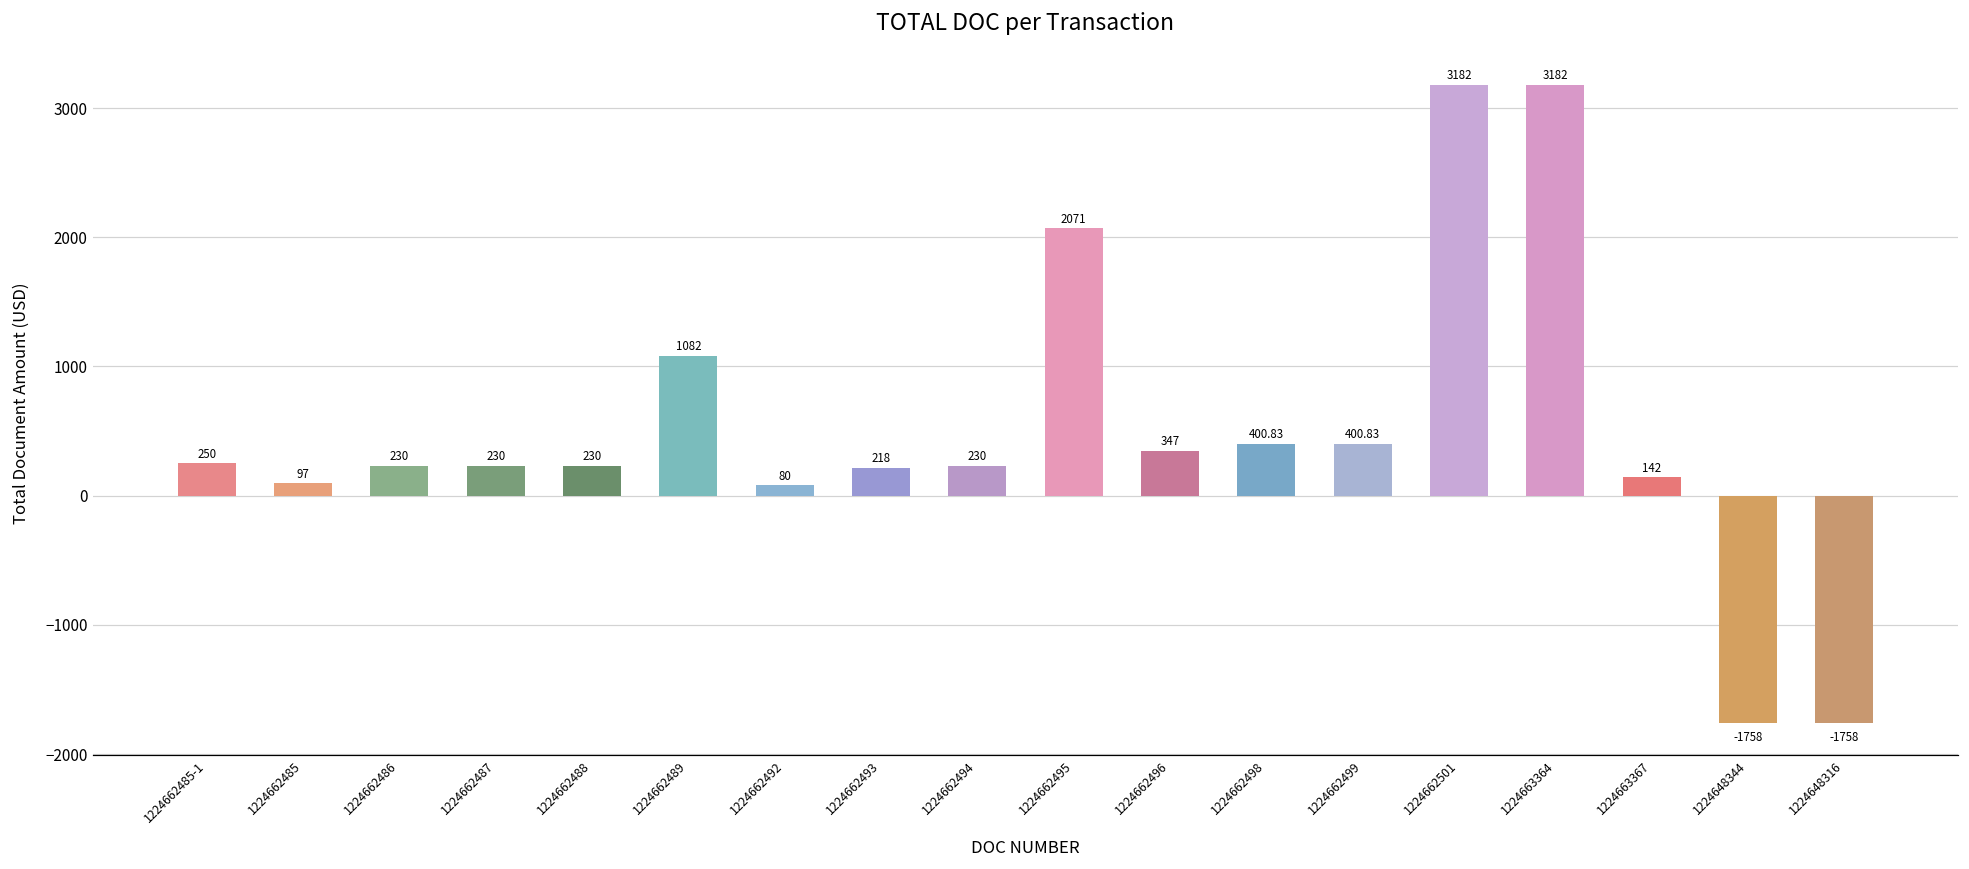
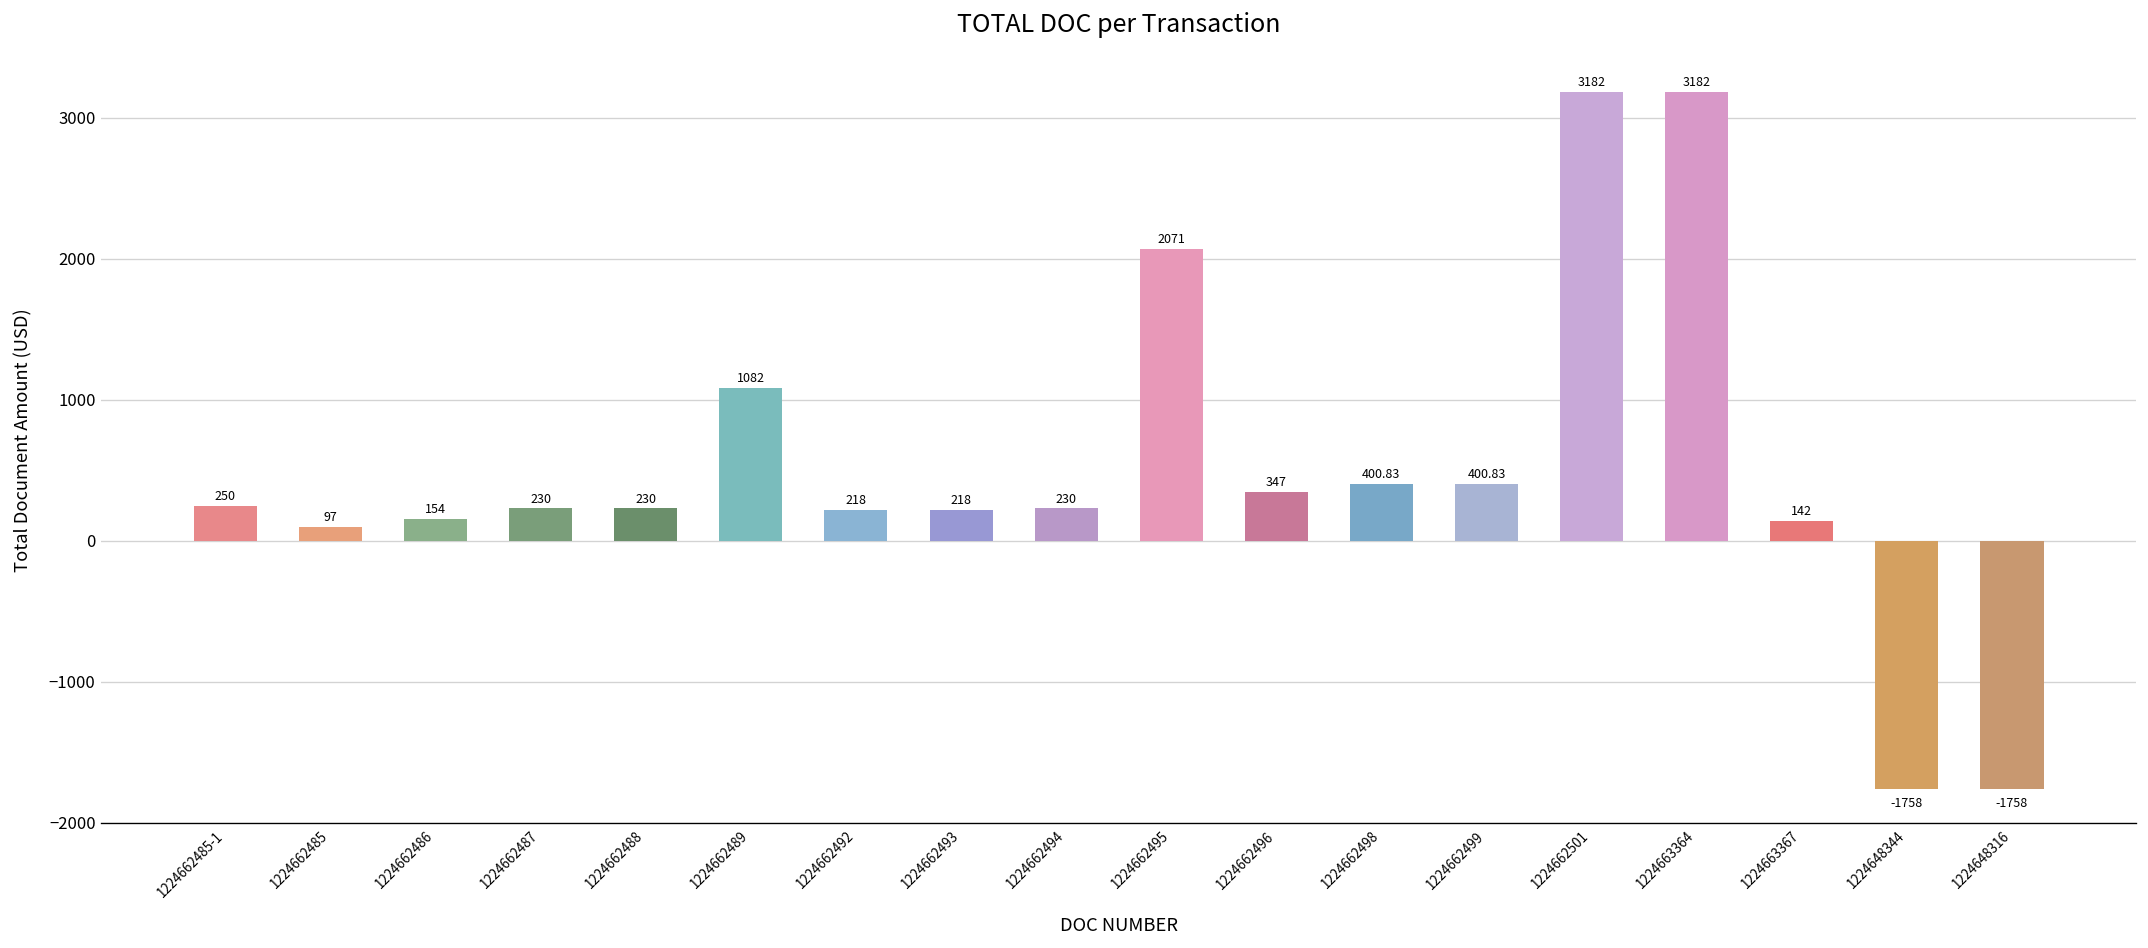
1224662486: 230 -> 154
1224662492: 80 -> 218
